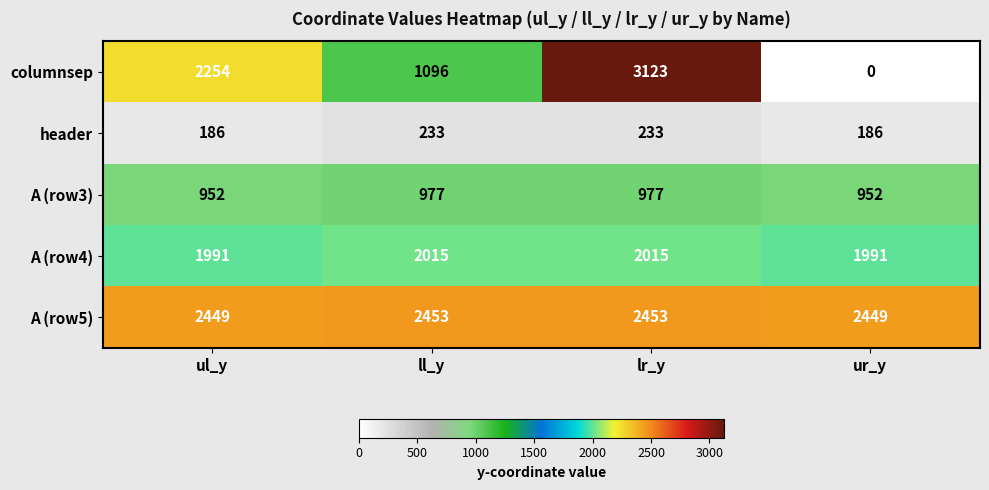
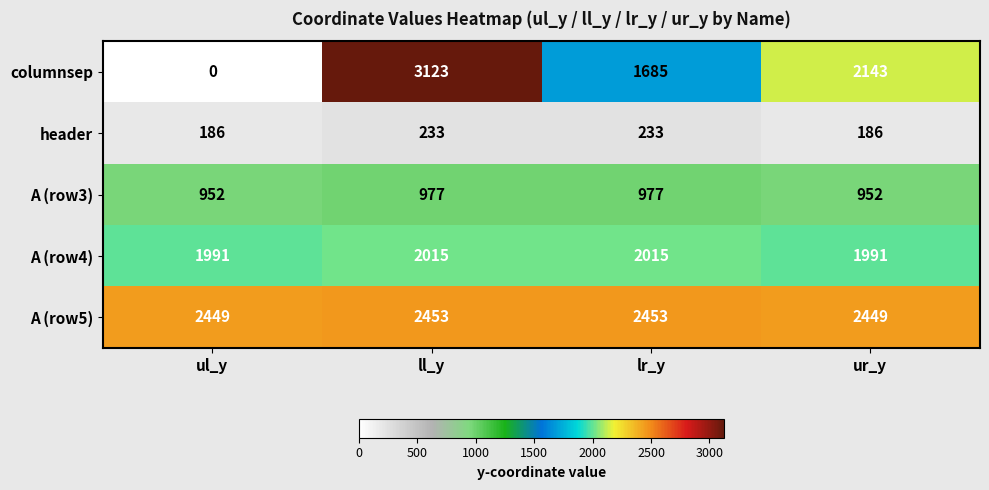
columnsep, ul_y: 2254 -> 0
columnsep, ll_y: 1096 -> 3123
columnsep, lr_y: 3123 -> 1685
columnsep, ur_y: 0 -> 2143
